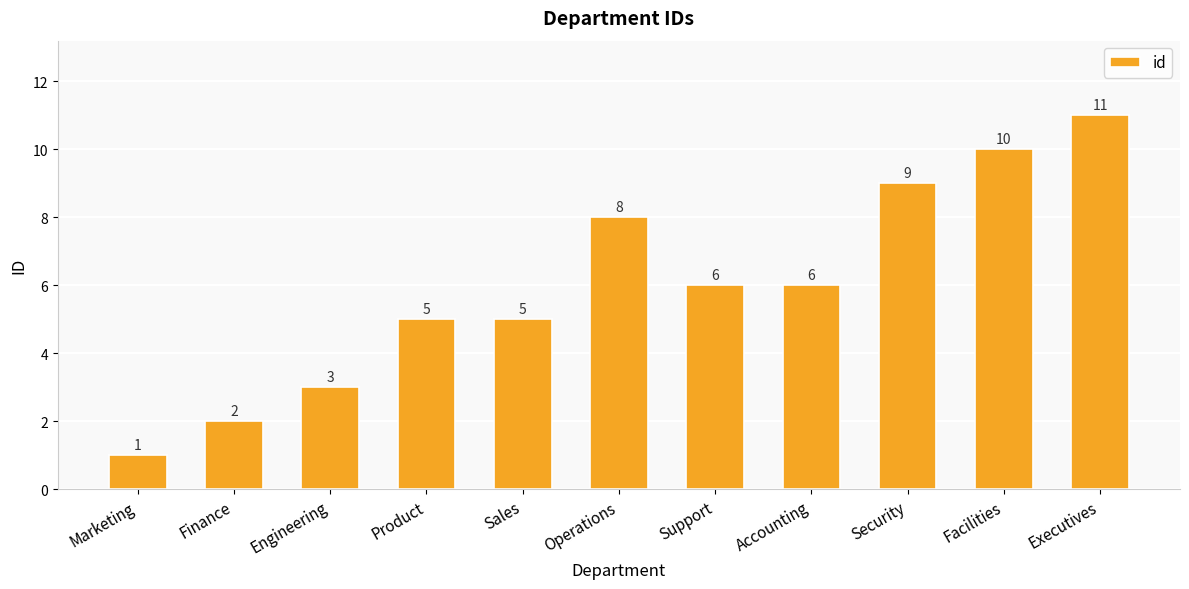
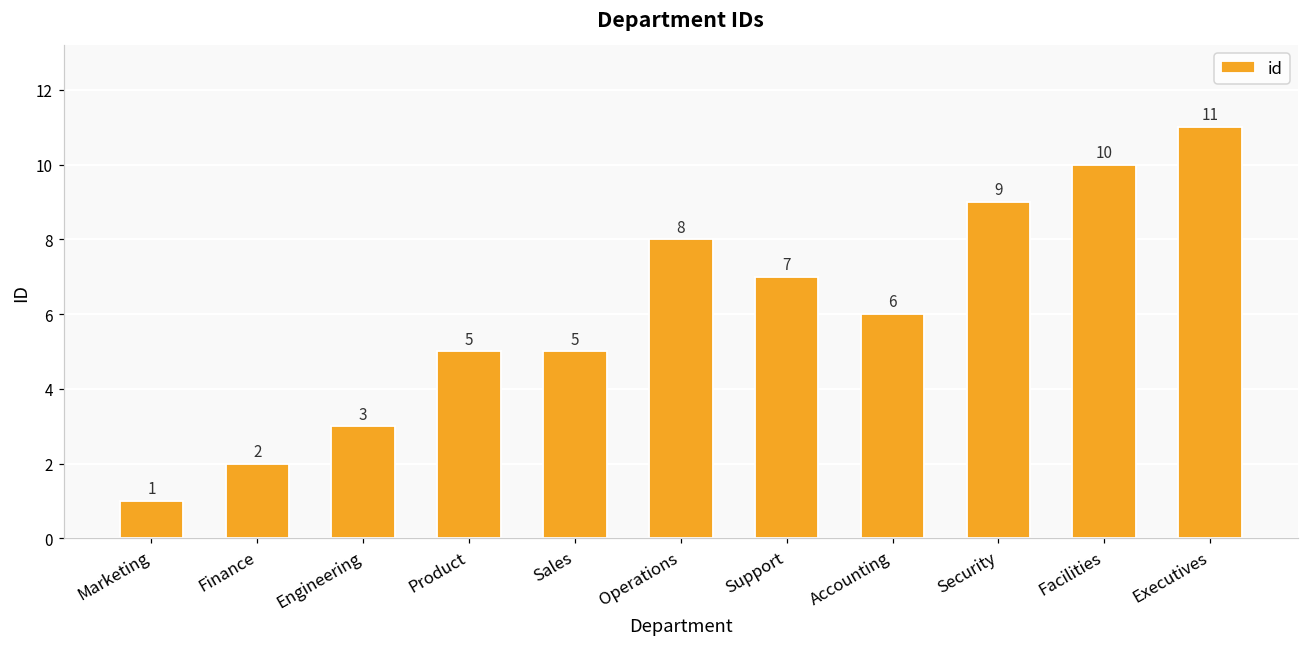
Support: 6 -> 7
